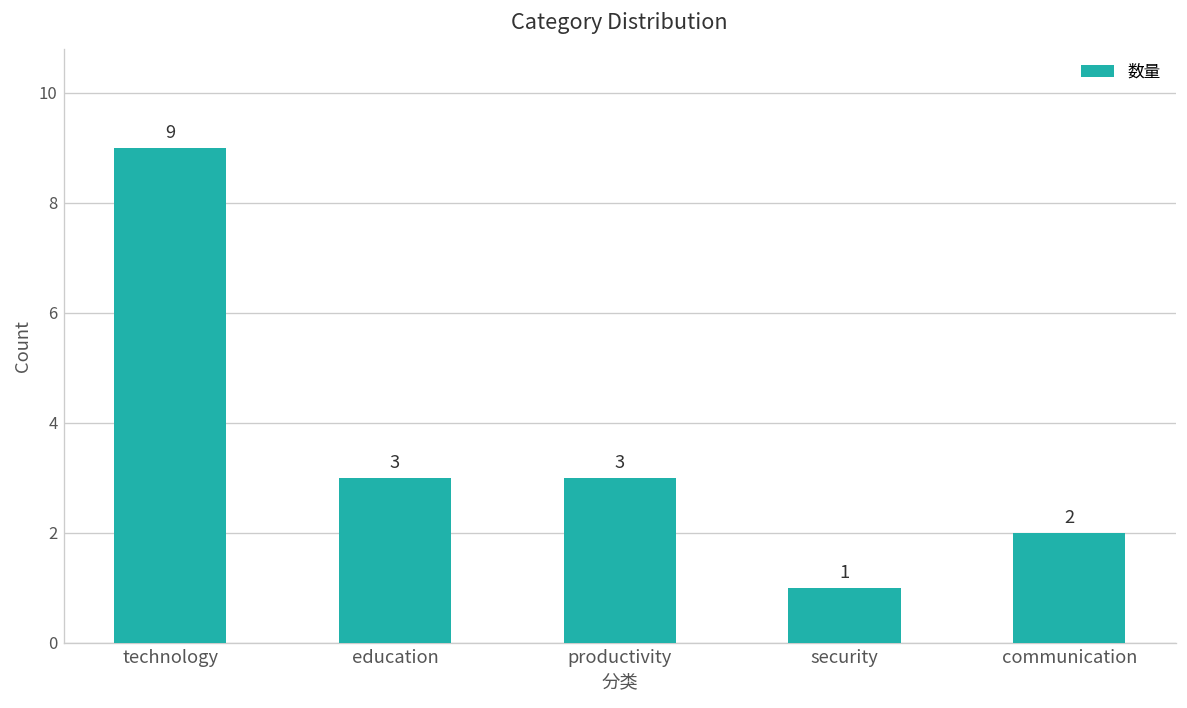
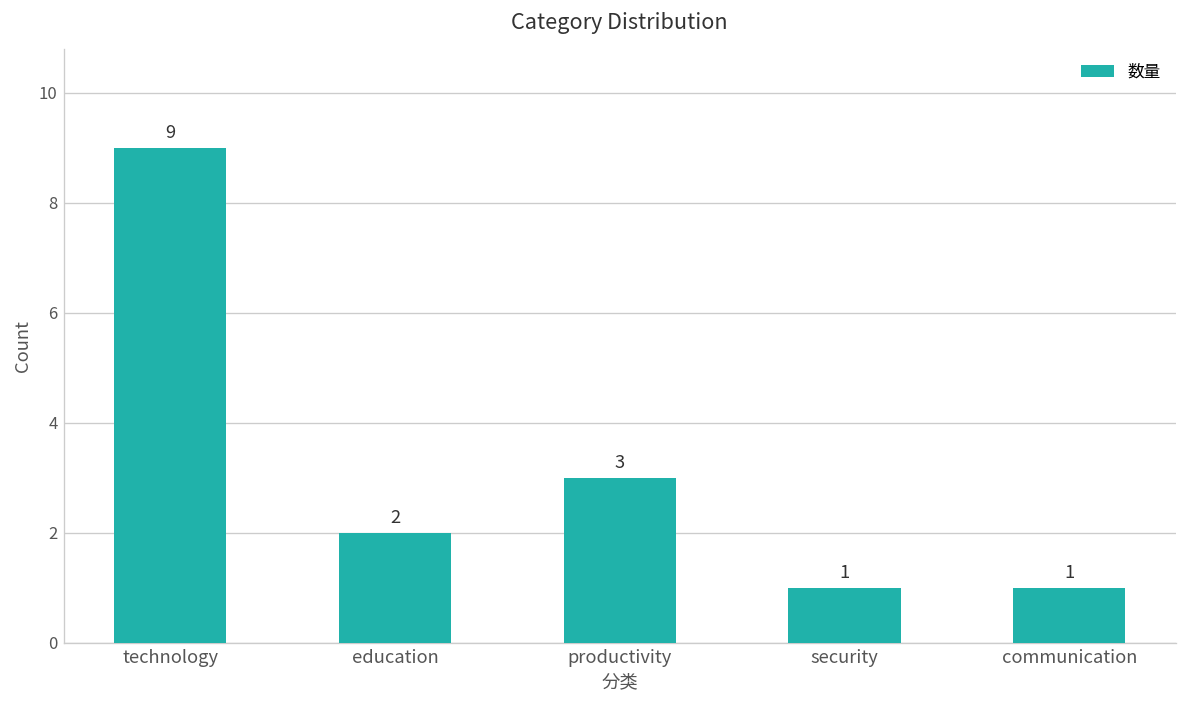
education: 3 -> 2
communication: 2 -> 1
